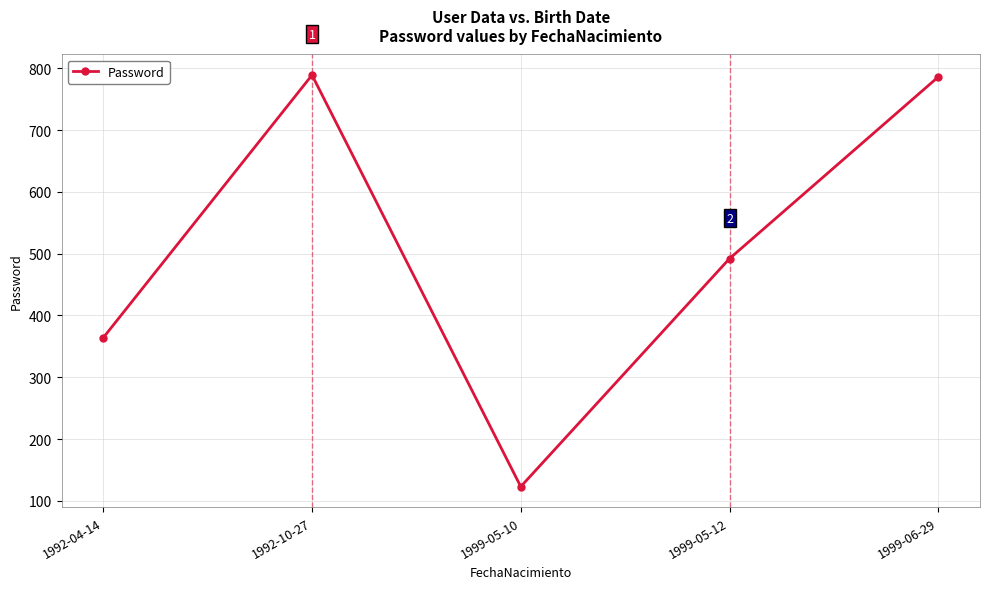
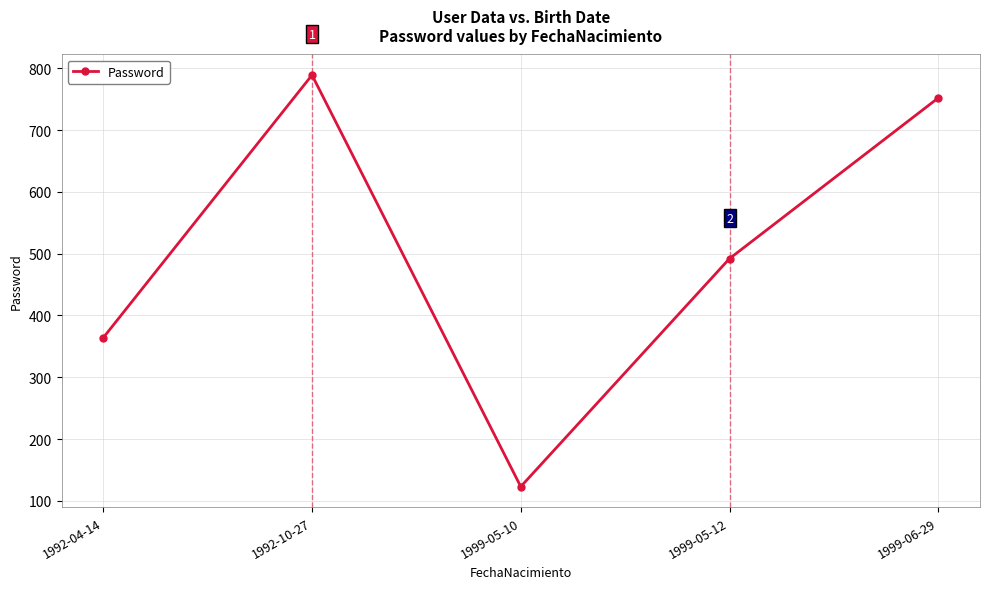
1999-06-29: 790 -> 750
